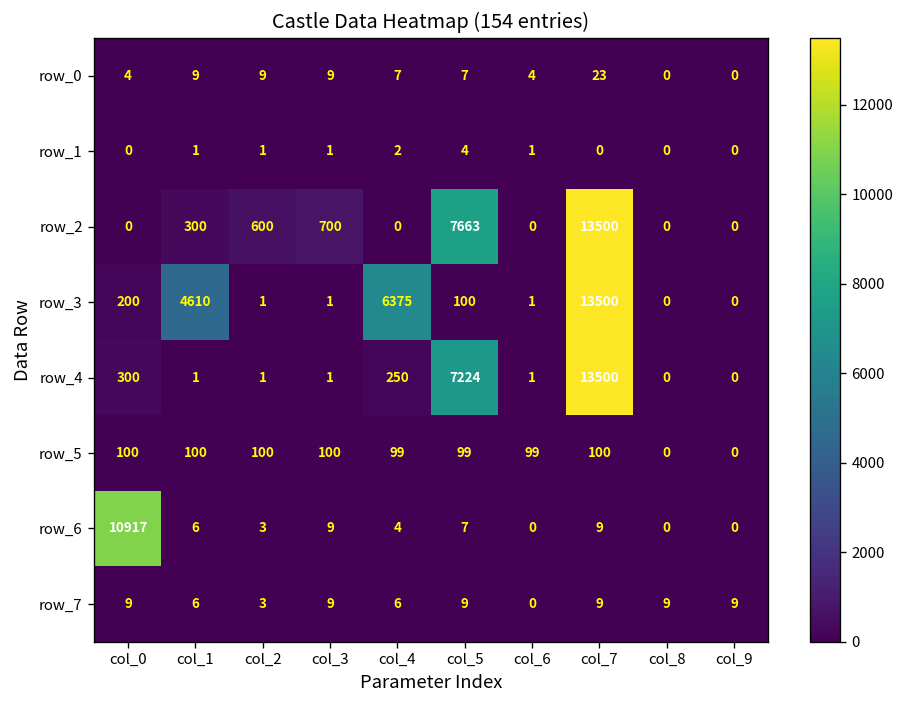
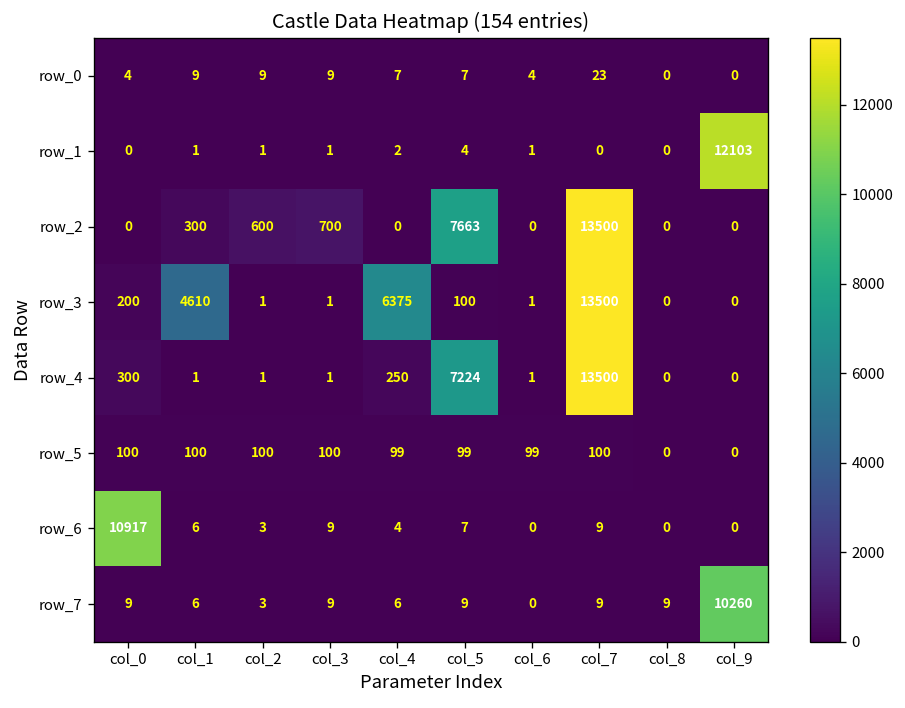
row_1, col_9: 0 -> 12103
row_7, col_9: 9 -> 10260
